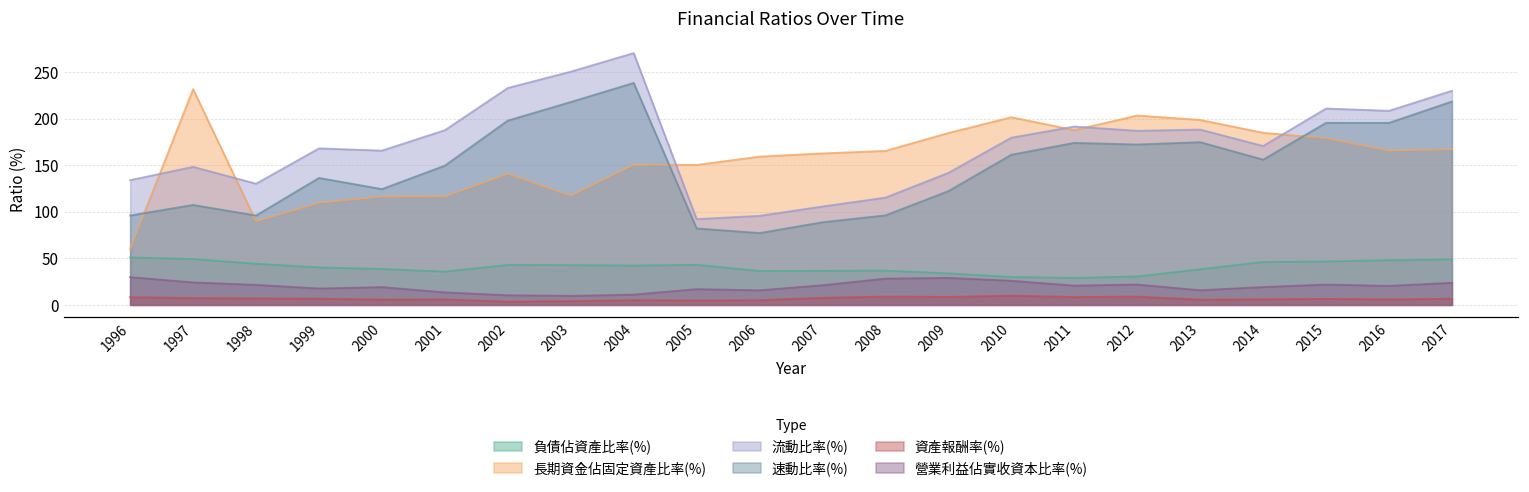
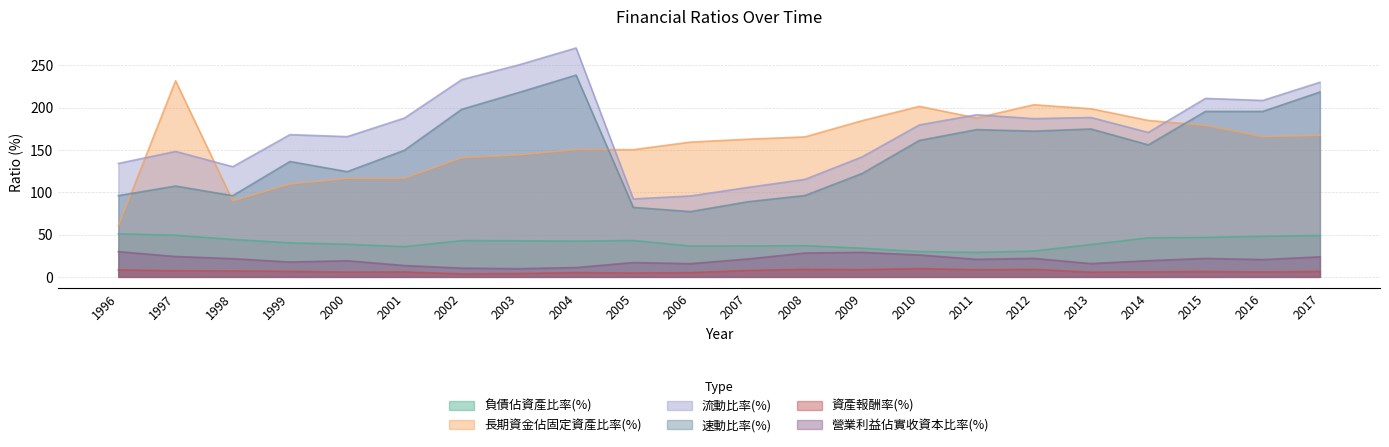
長期資金佔固定資產比率(%), 2003: 120 -> 140
